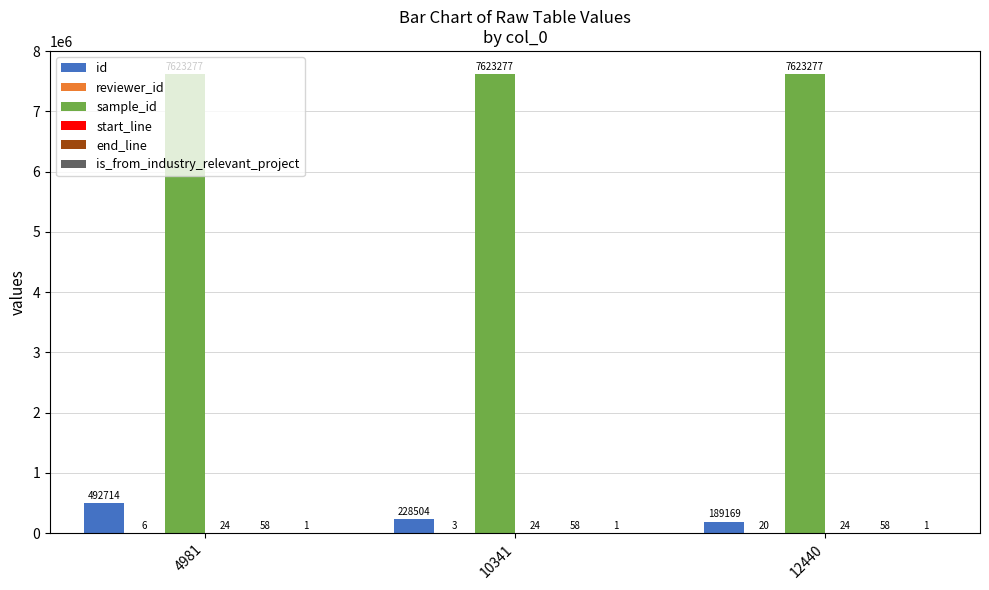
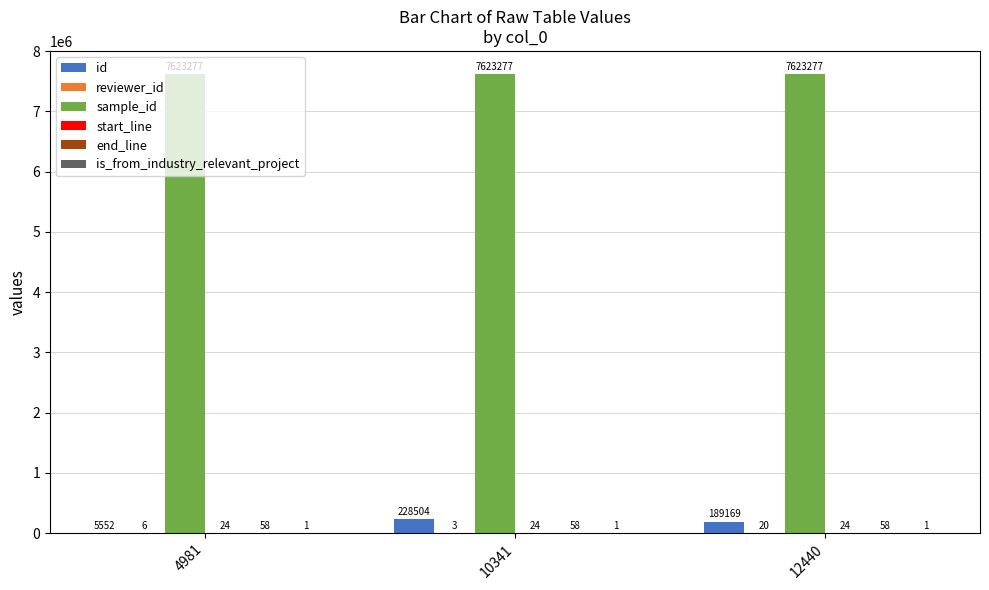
id, 4981: 492714 -> 5552
